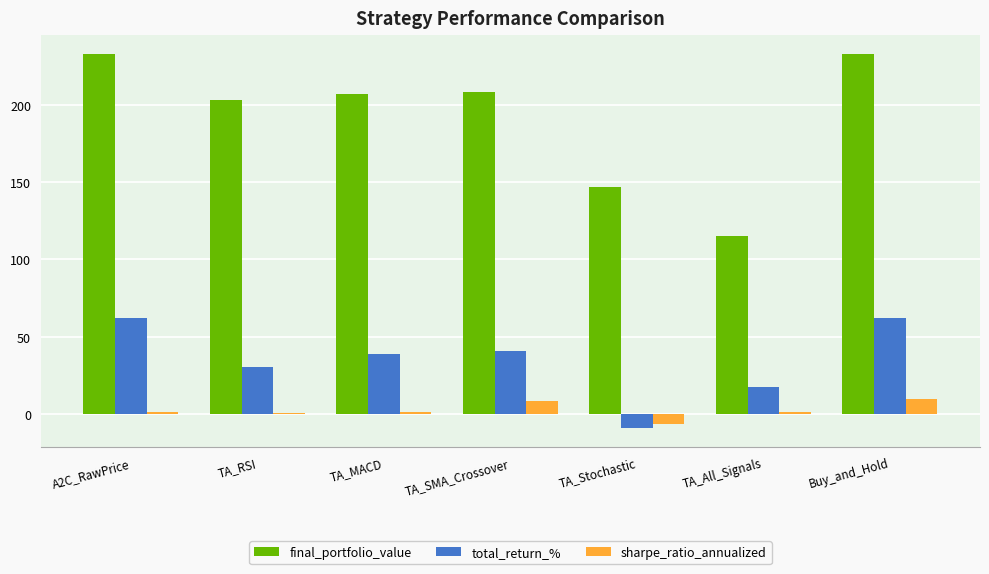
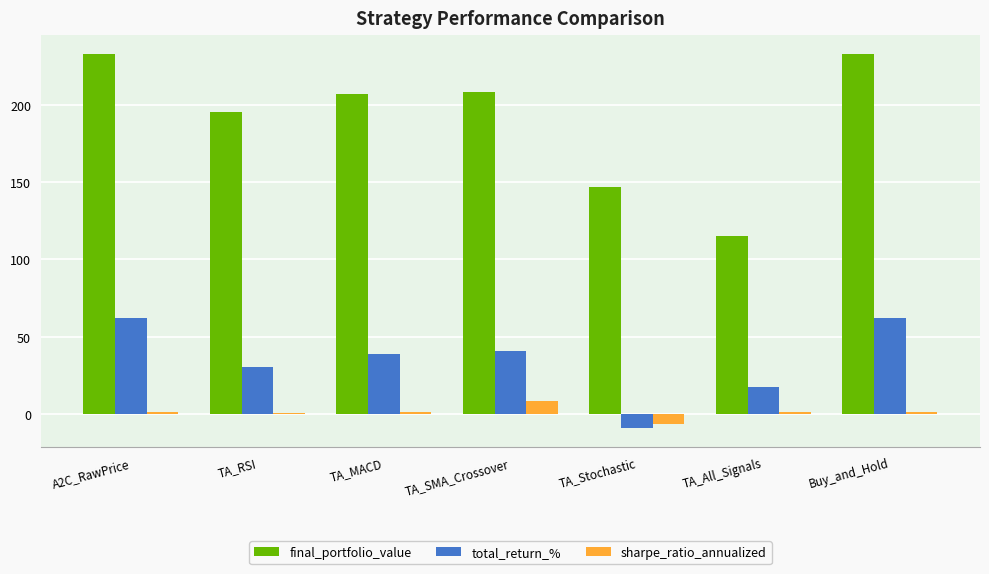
final_portfolio_value, TA_RSI: 203 -> 195
sharpe_ratio_annualized, Buy_and_Hold: 10 -> 1
